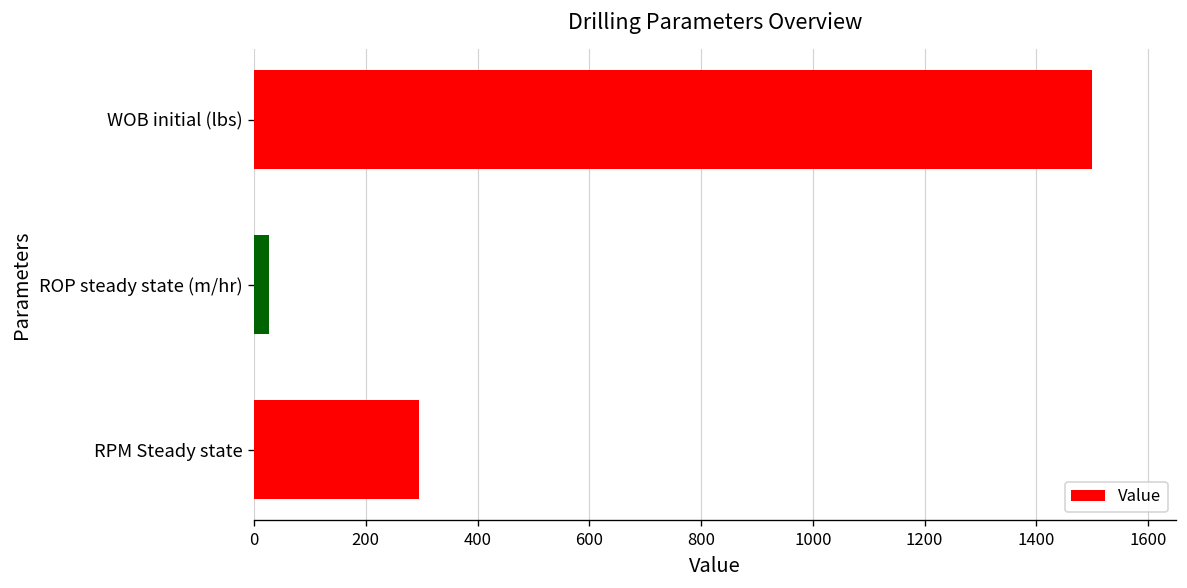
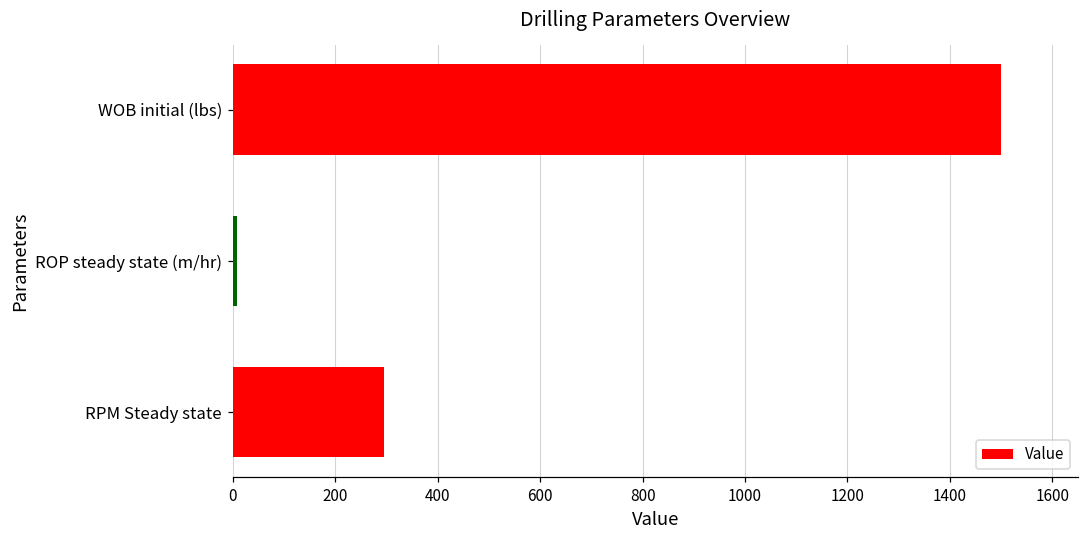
ROP steady state (m/hr): 30 -> 10
